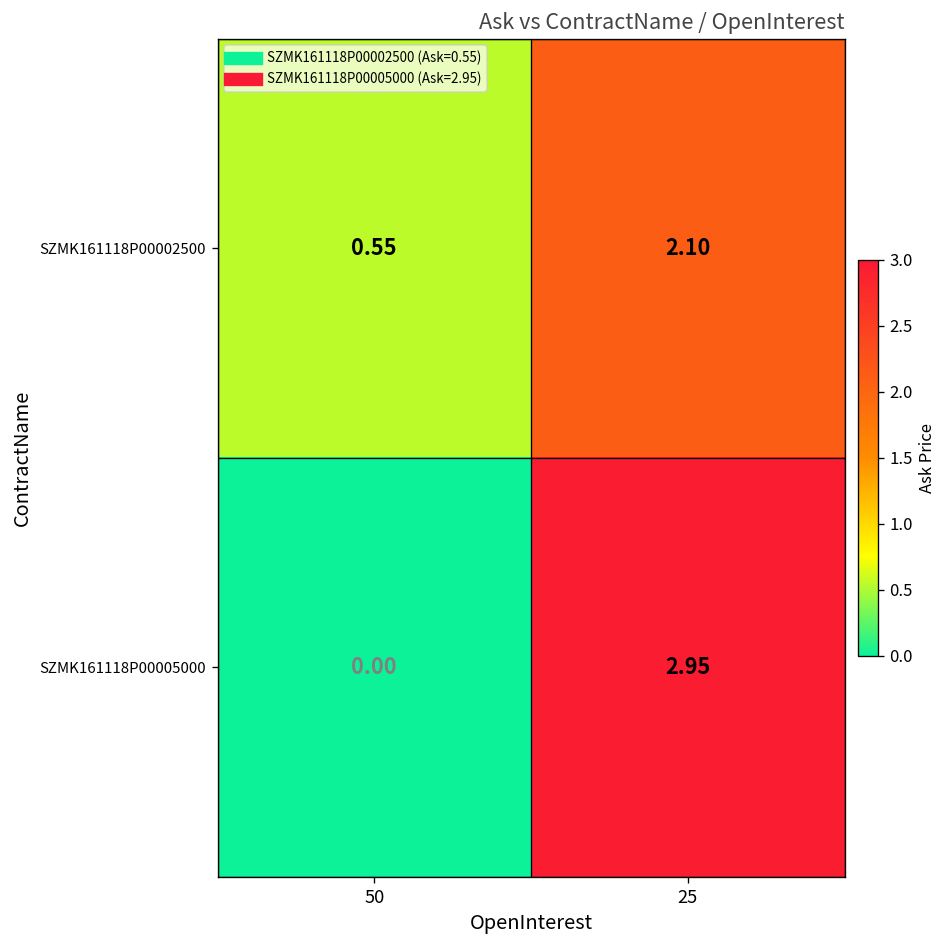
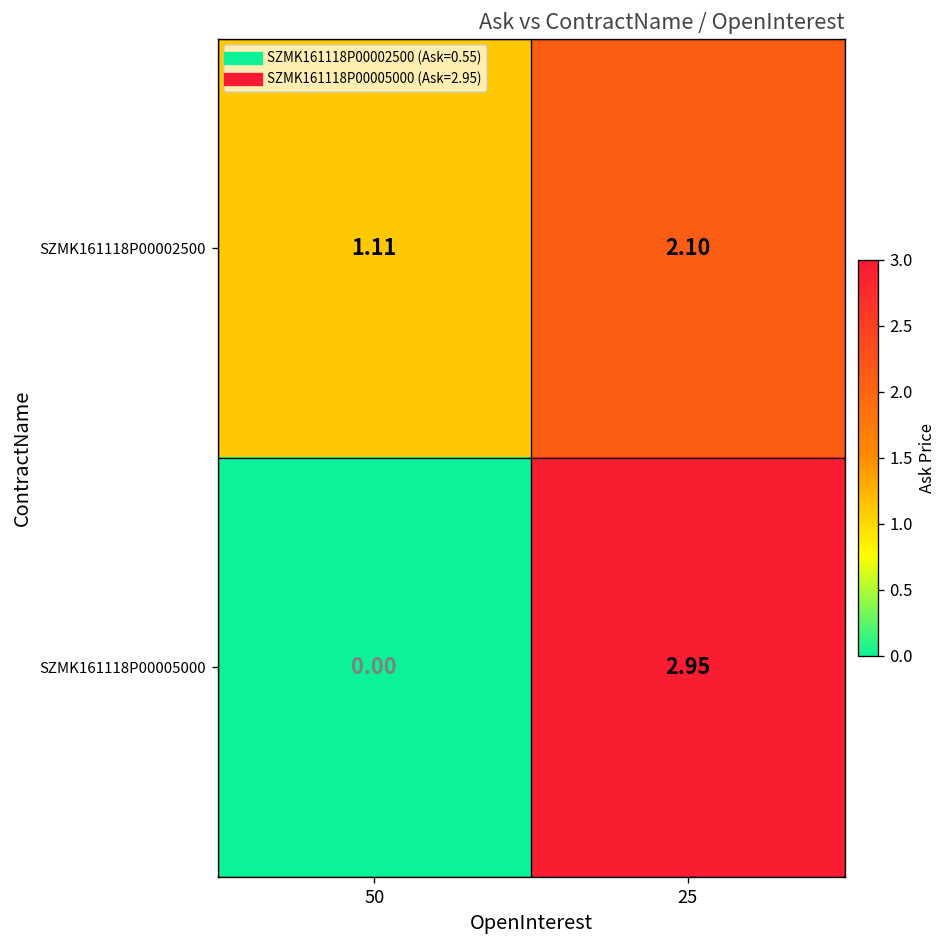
SZMK161118P00002500, 50: 0.55 -> 1.11
